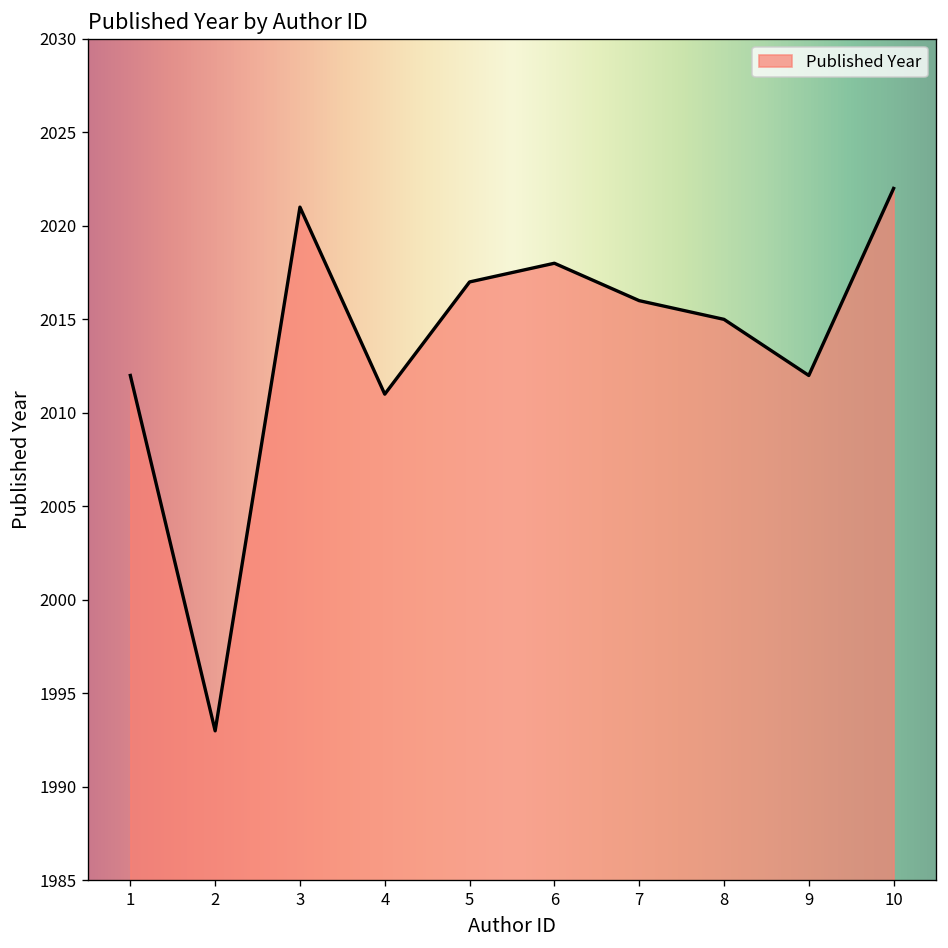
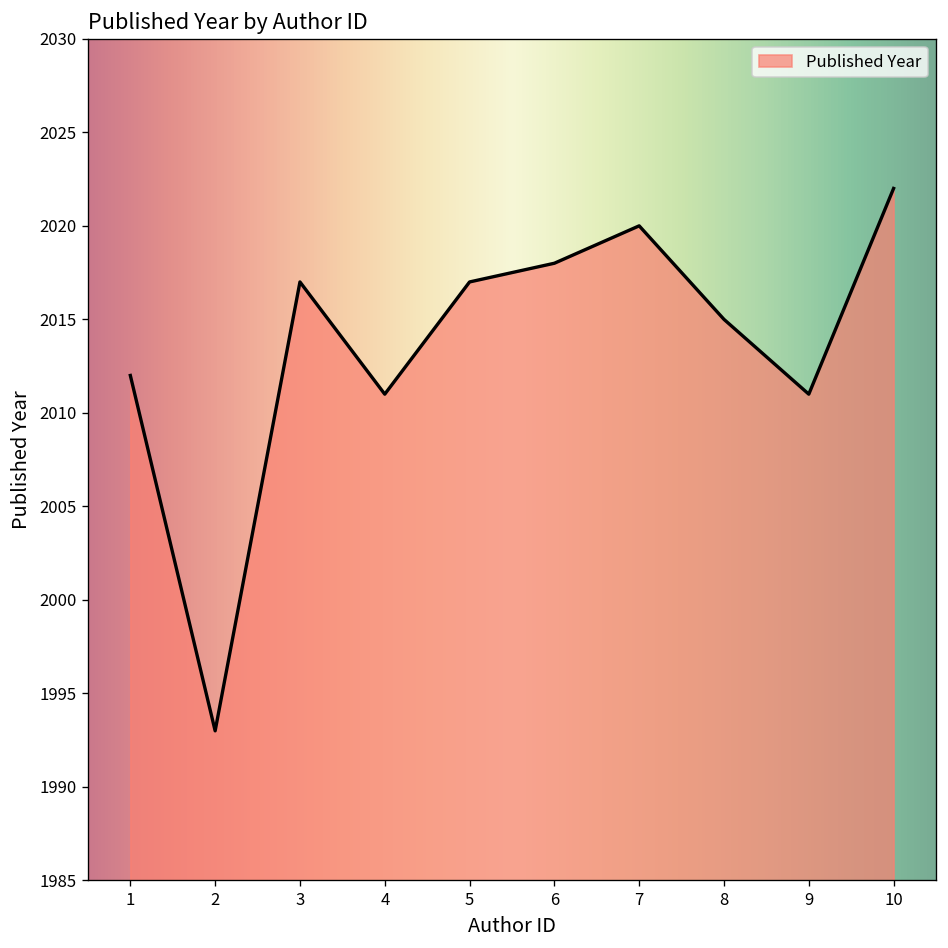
3: 2021 -> 2017
7: 2016 -> 2020
9: 2012 -> 2011
